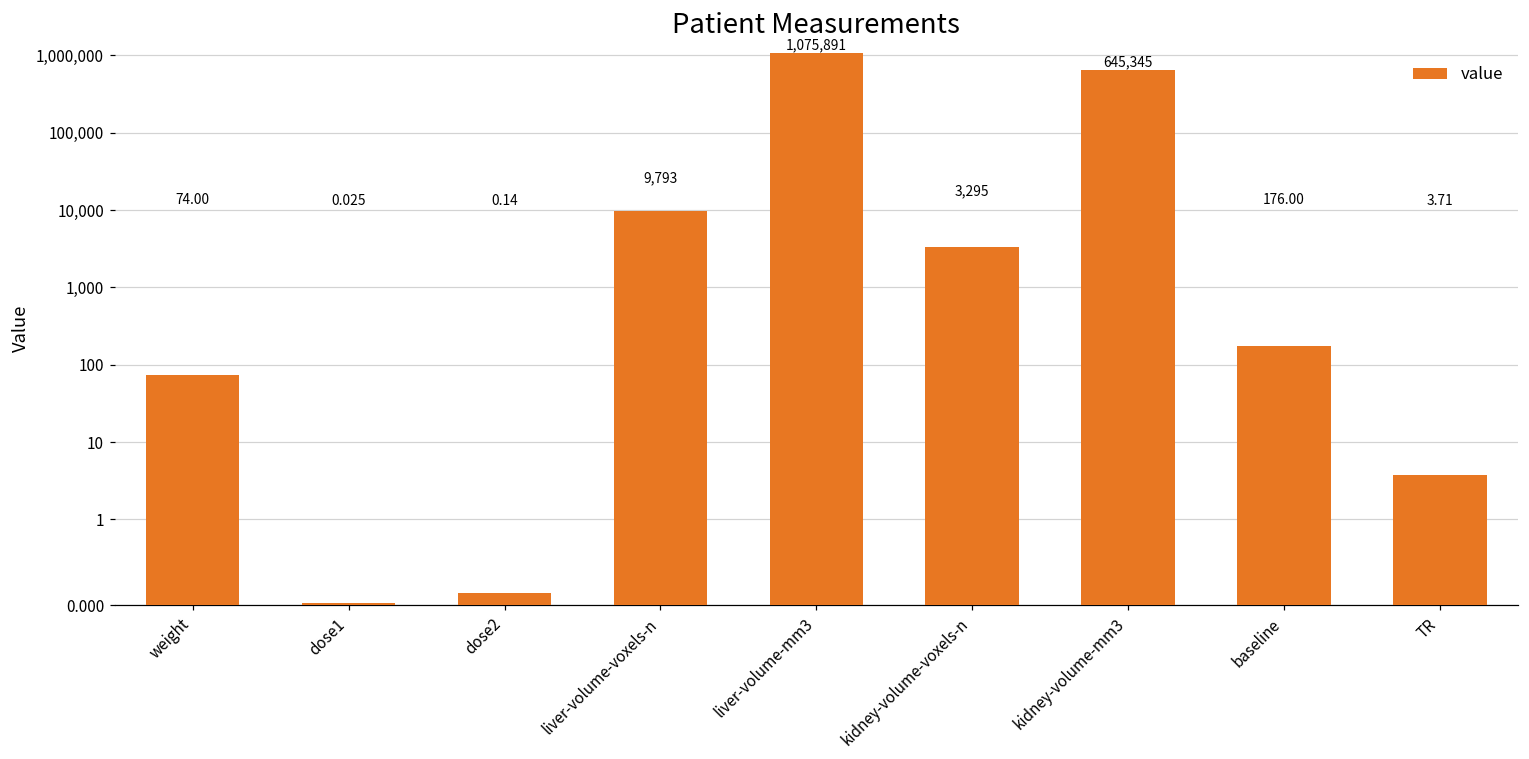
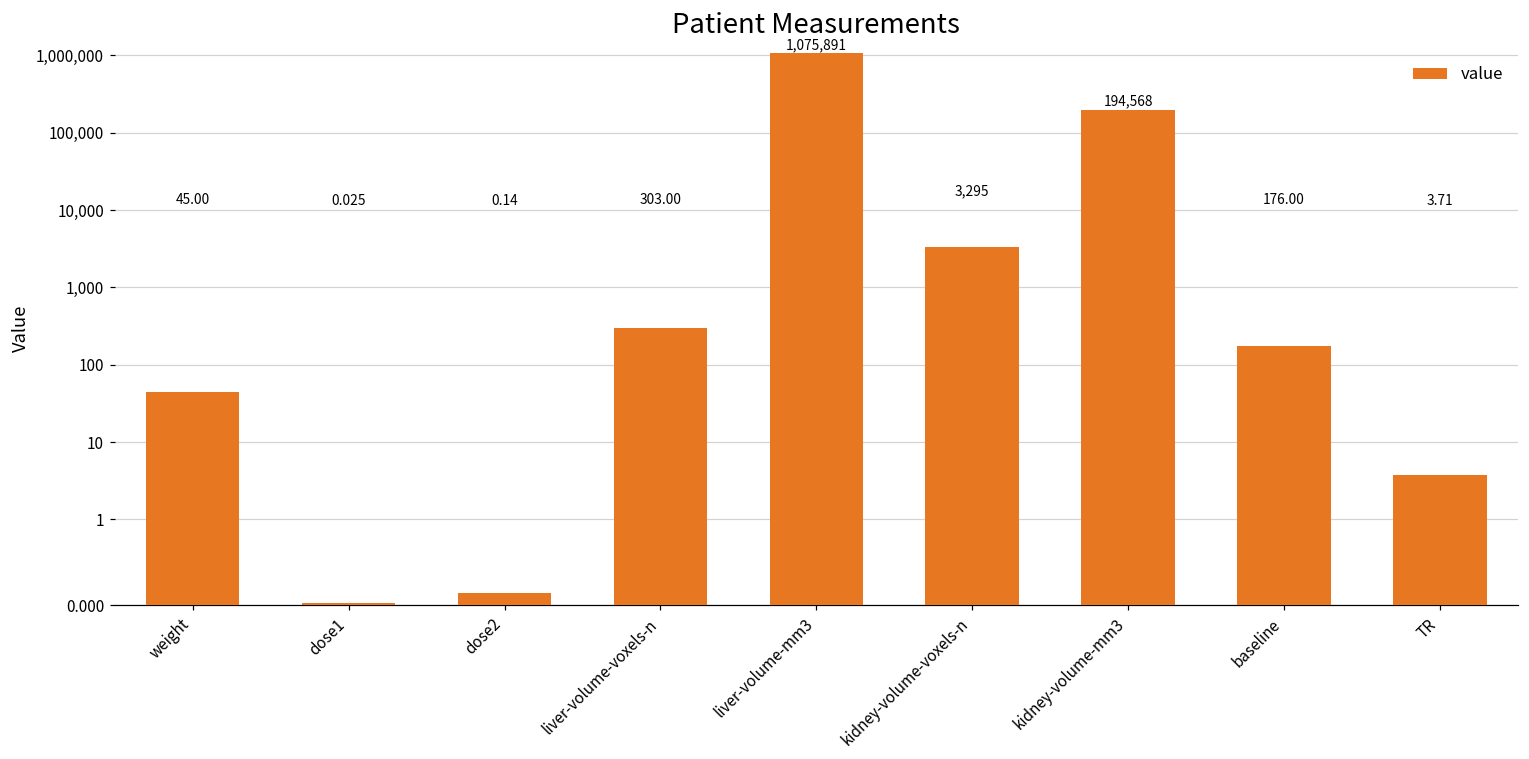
weight: 74.00 -> 45.00
liver-volume-voxels-n: 9,793 -> 303.00
kidney-volume-mm3: 645,345 -> 194,568
